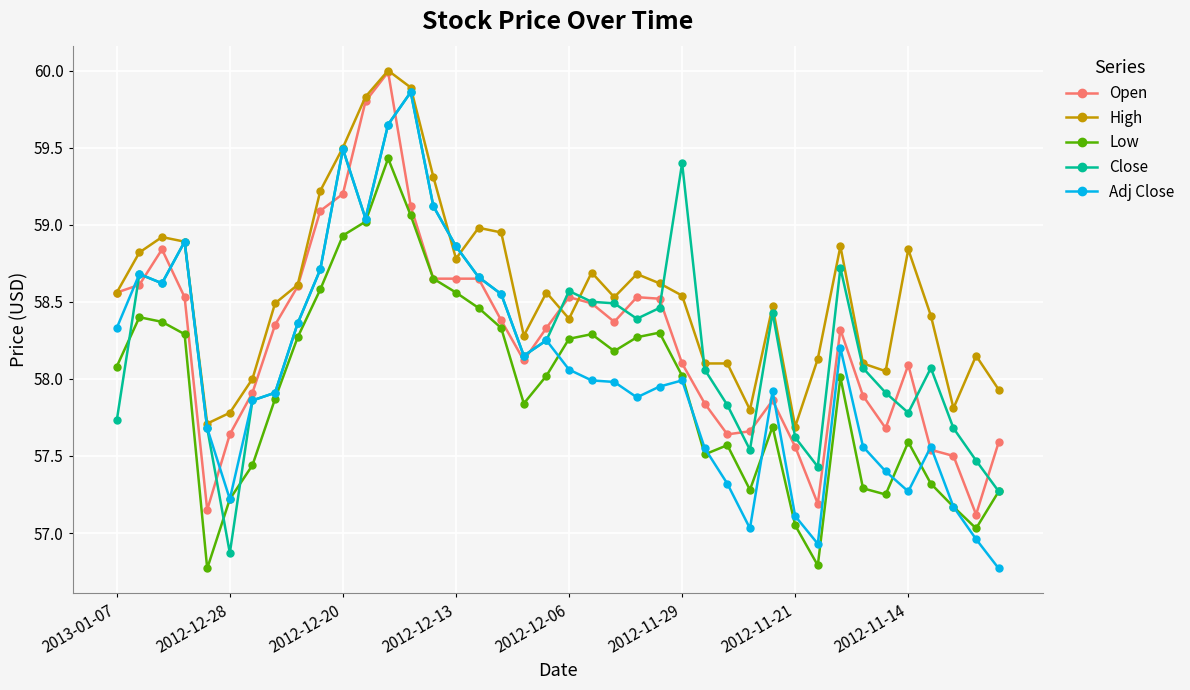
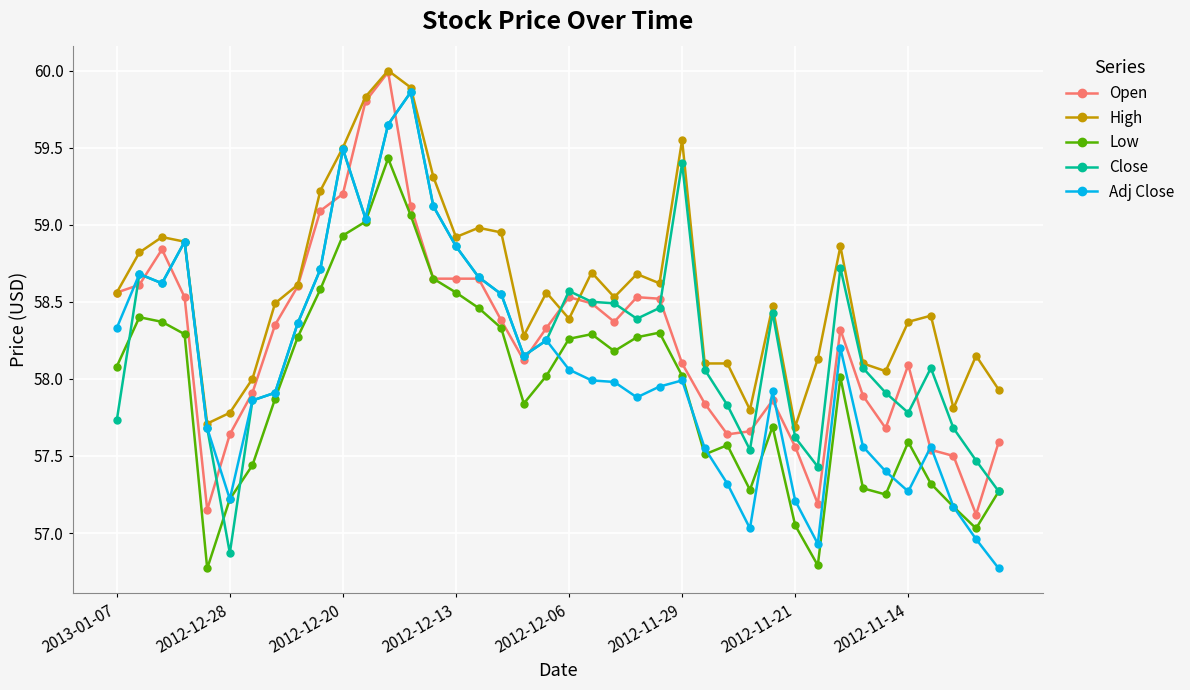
High, 2012-12-13: 58.78 -> 58.92
High, 2012-11-29: 58.54 -> 59.55
Adj Close, 2012-11-21: 57.11 -> 57.21
High, 2012-11-14: 58.84 -> 58.37
